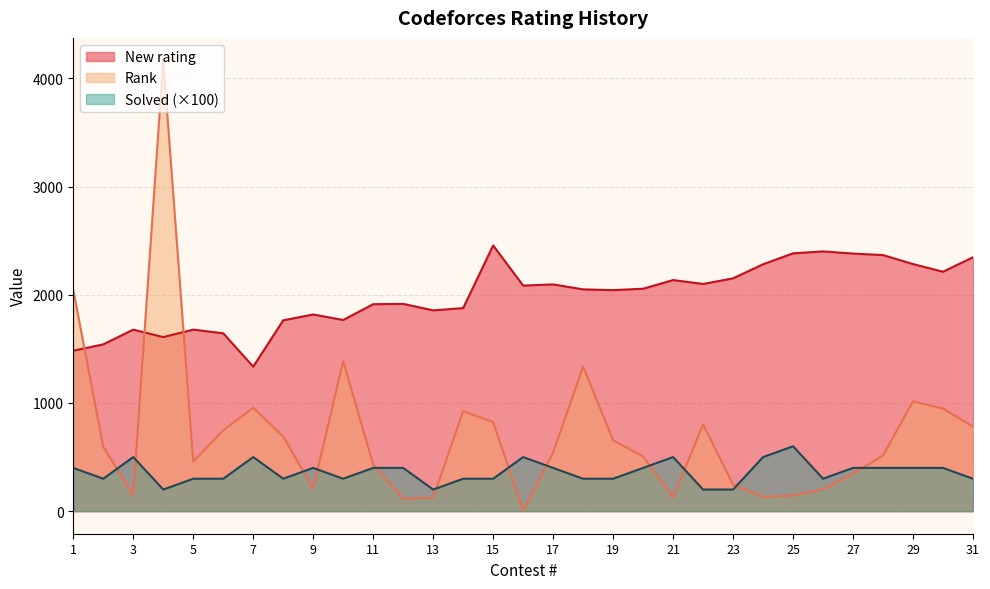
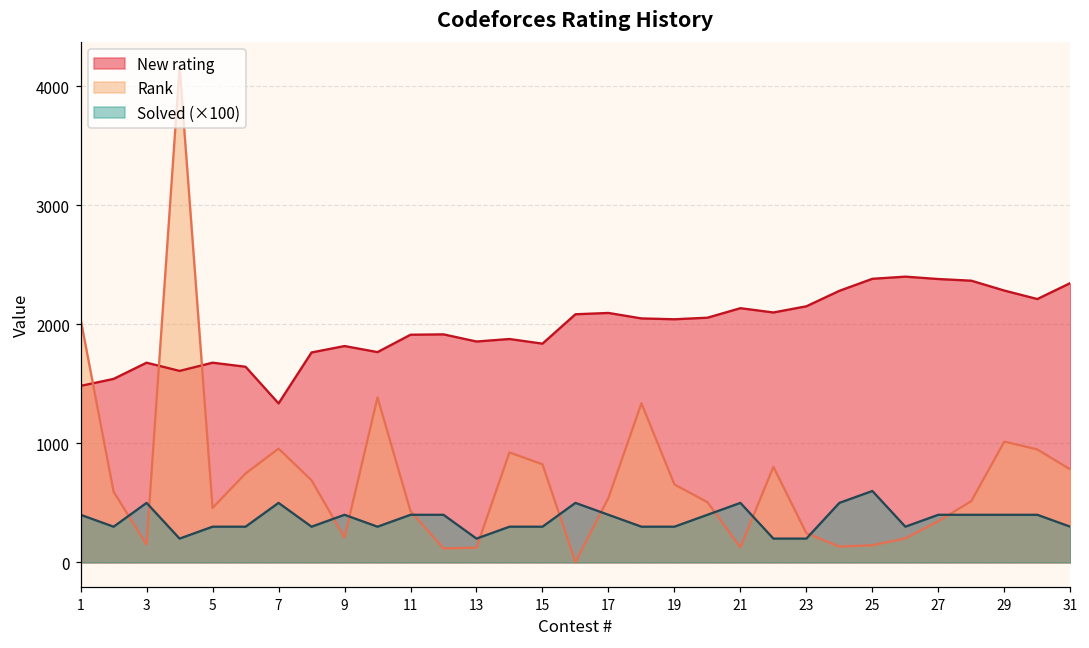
New rating, 15: 2460 -> 1840
